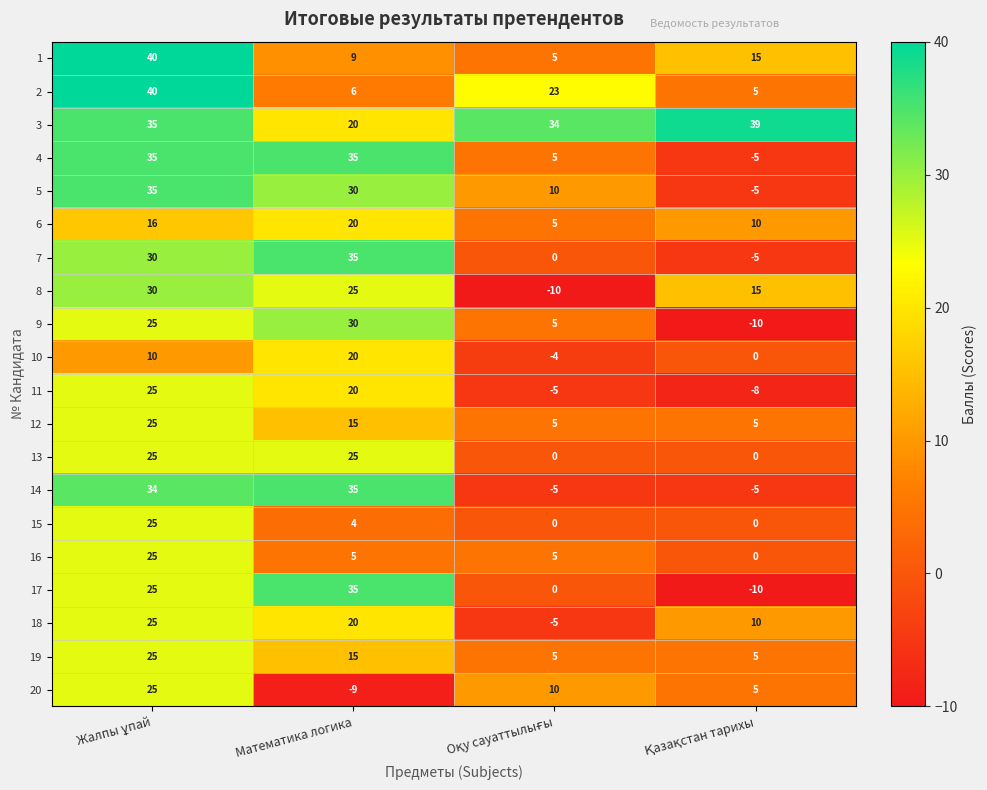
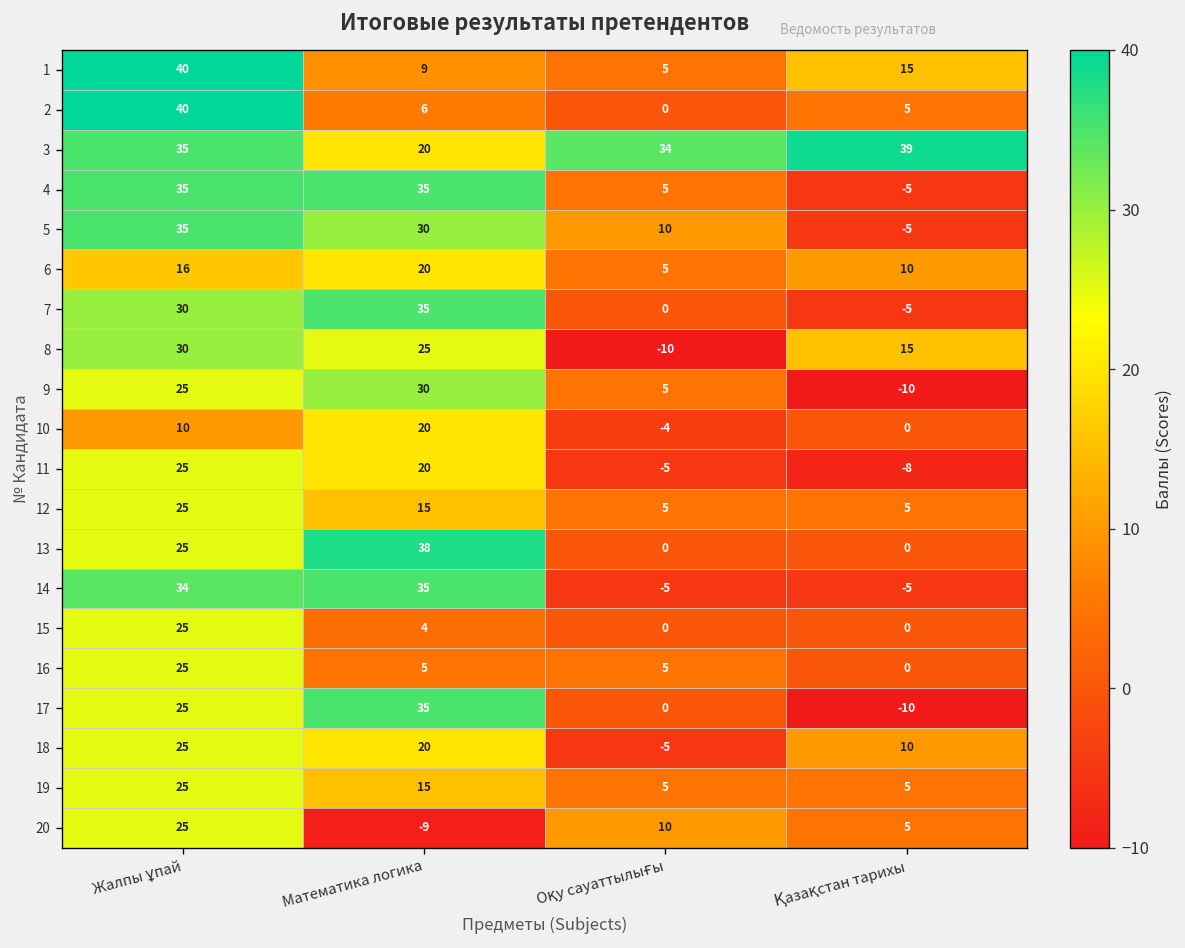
2, Оқу сауаттылығы: 23 -> 0
13, Математика логика: 25 -> 38
